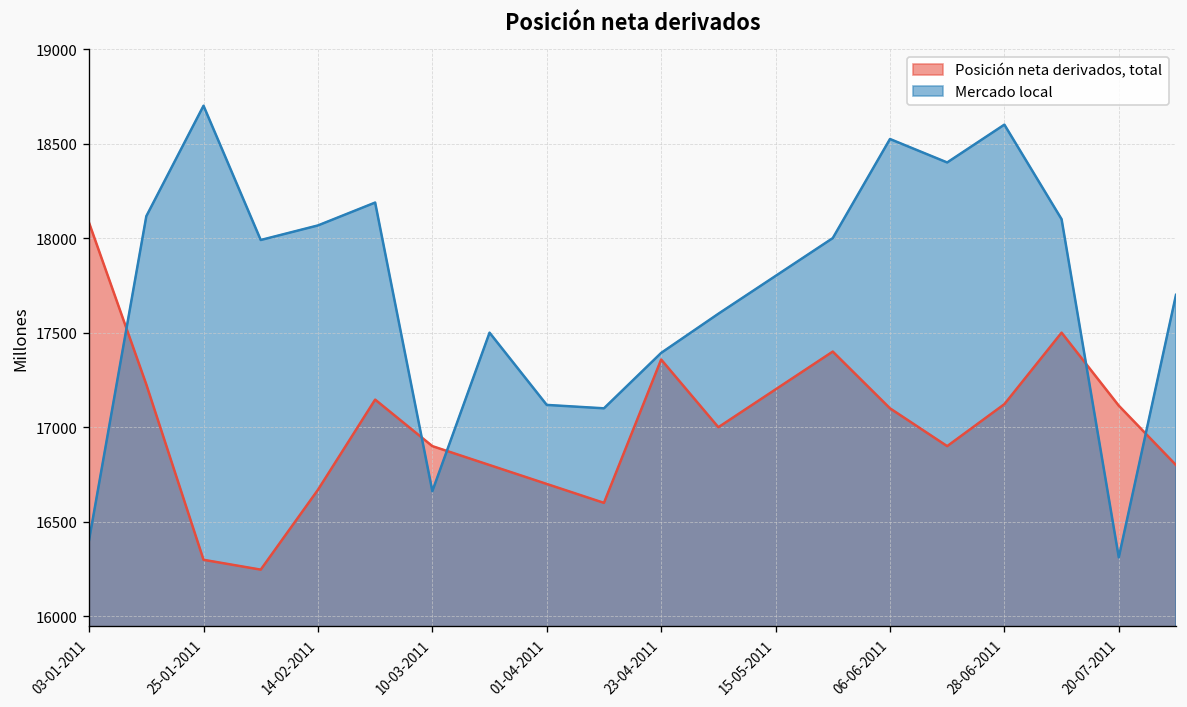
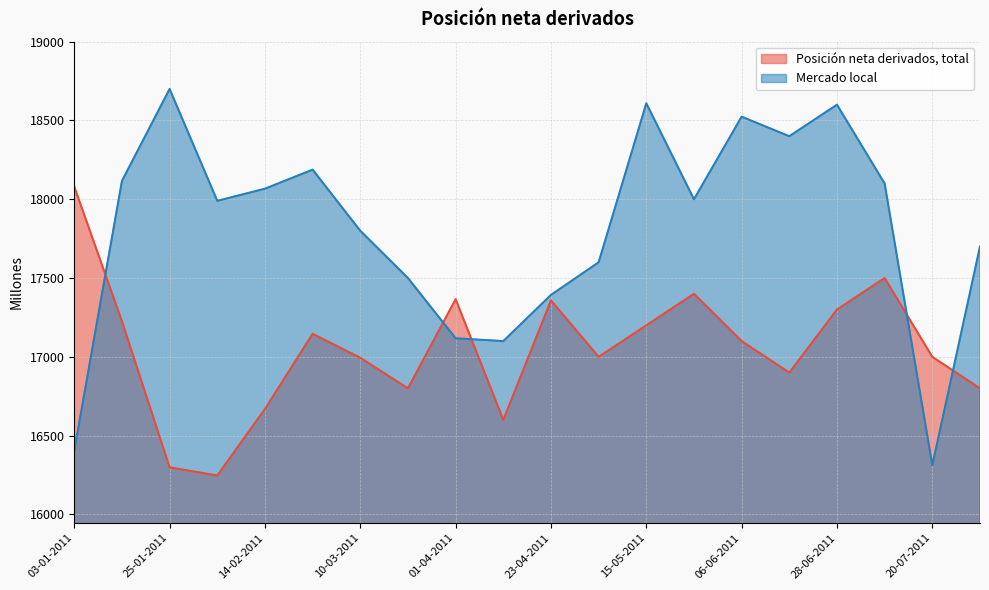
Posición neta derivados, total, 10-03-2011: 16900 -> 16990
Mercado local, 10-03-2011: 16660 -> 17800
Posición neta derivados, total, 01-04-2011: 16700 -> 17370
Mercado local, 15-05-2011: 17800 -> 18610
Posición neta derivados, total, 28-06-2011: 17120 -> 17300
Posición neta derivados, total, 20-07-2011: 17110 -> 17000
